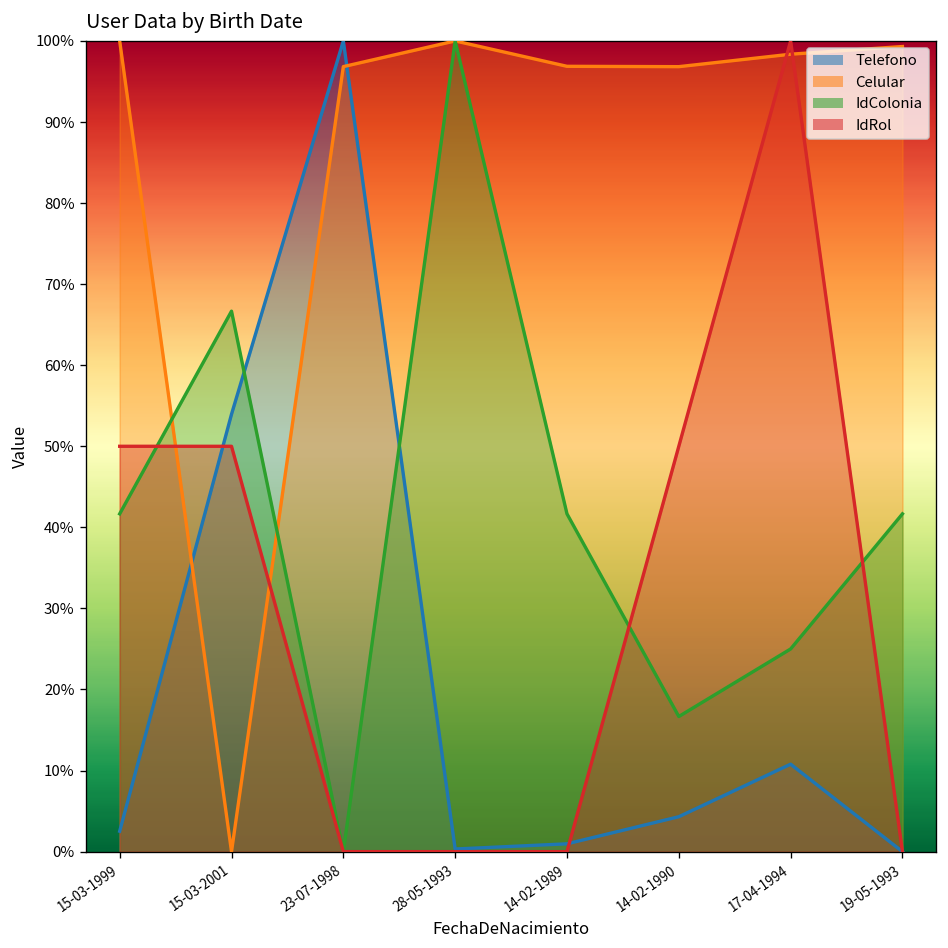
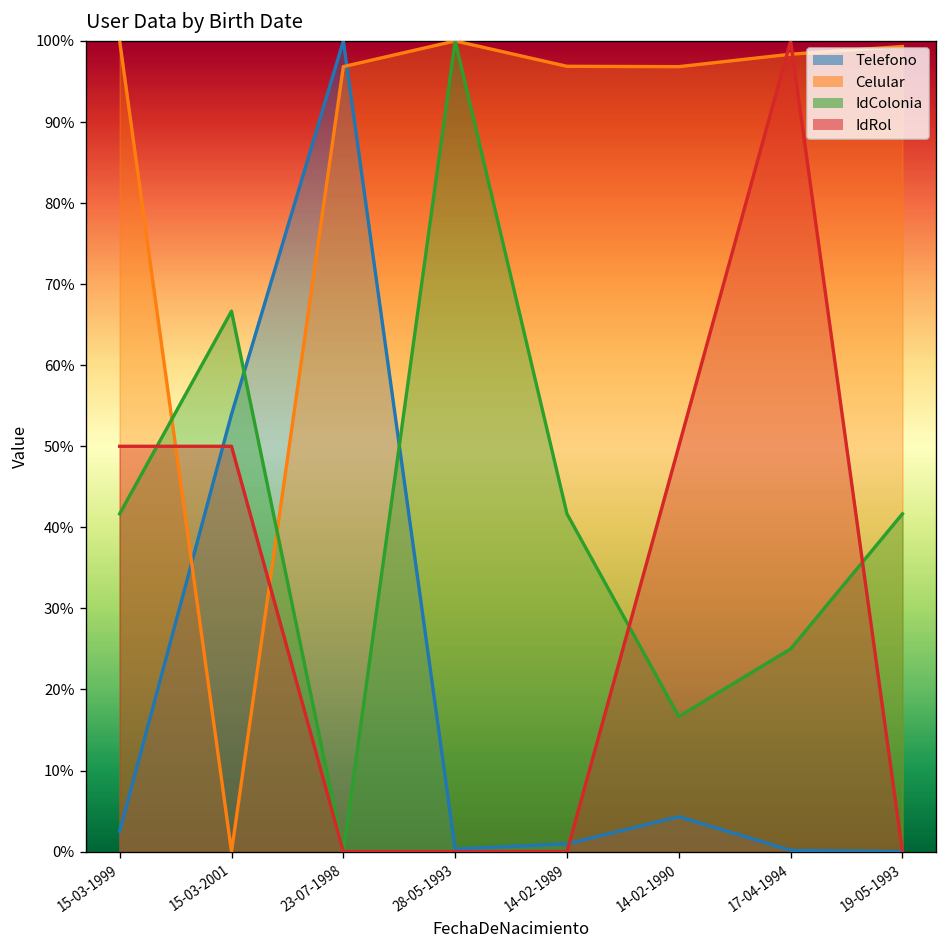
Telefono, 17-04-1994: 11% -> 0%
